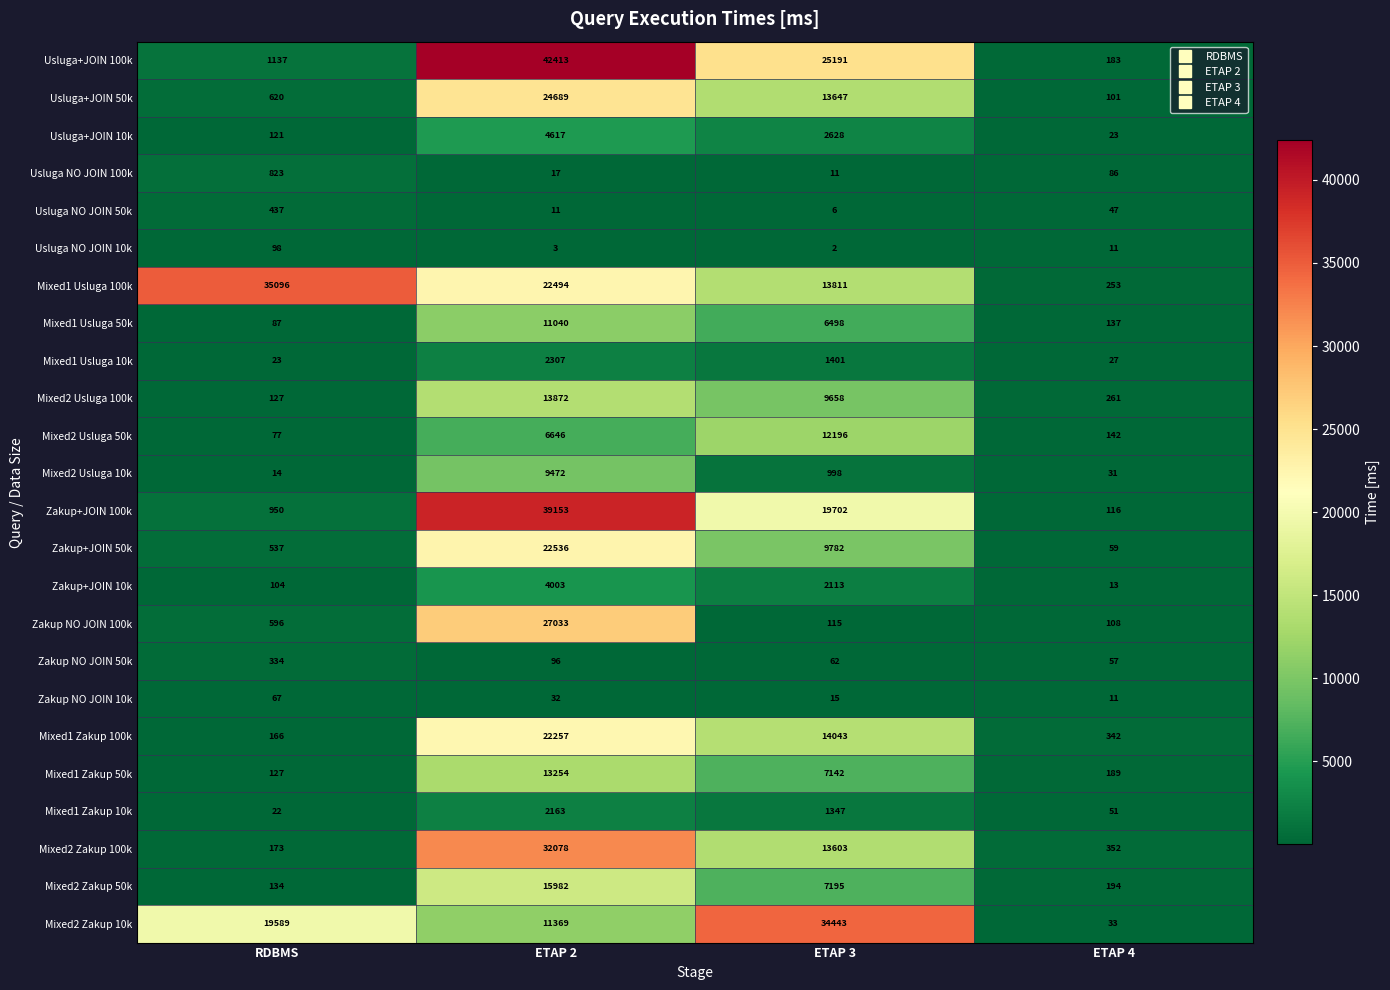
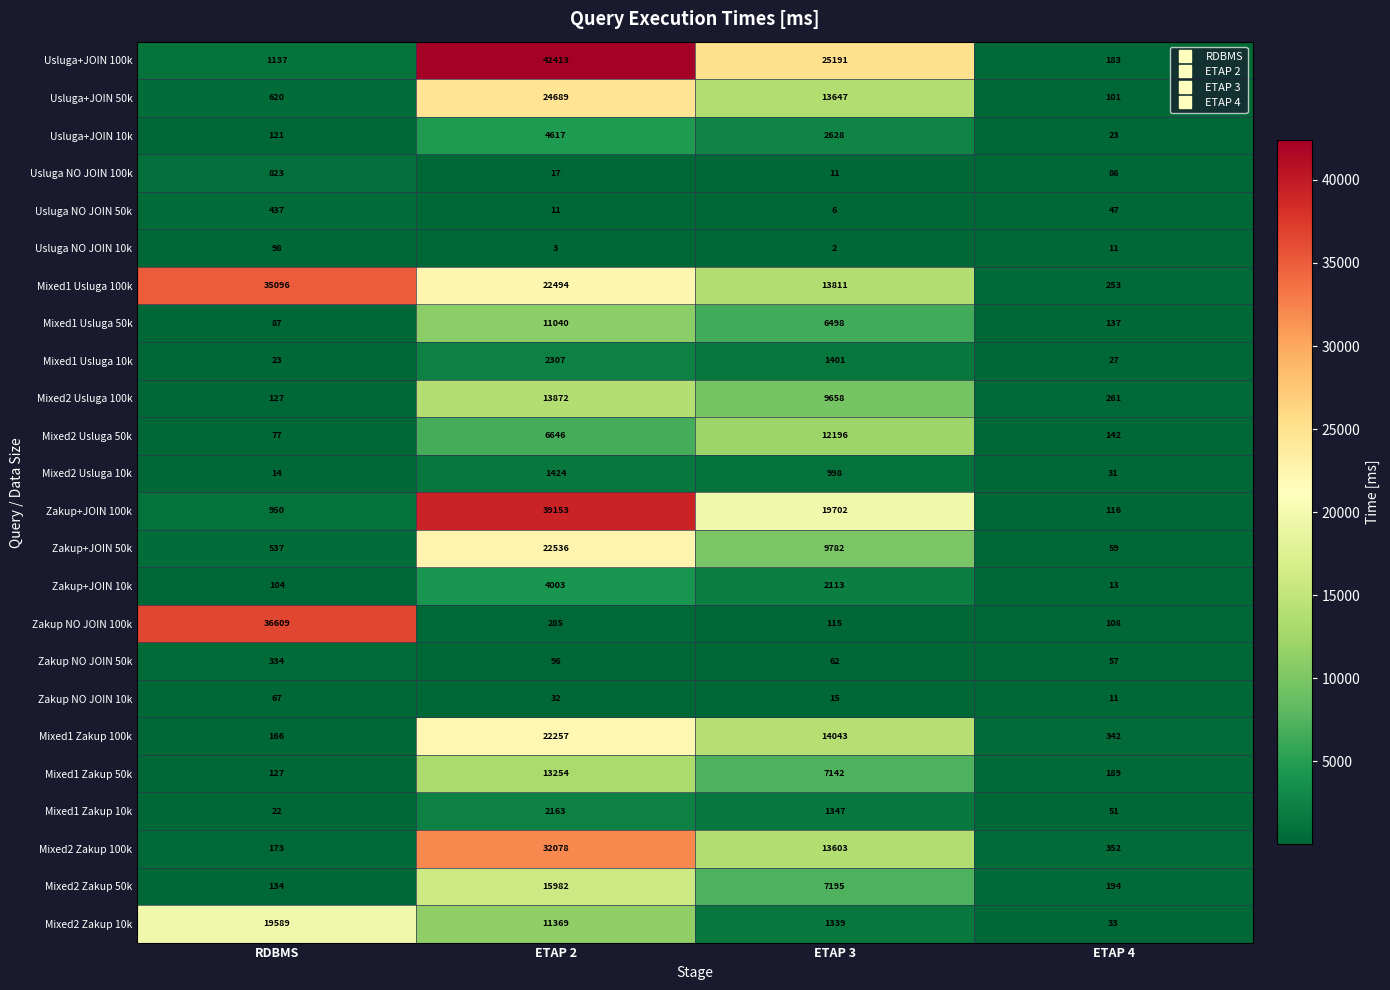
Mixed2 Usluga 10k, ETAP 2: 9472 -> 1424
Zakup NO JOIN 100k, RDBMS: 596 -> 36609
Zakup NO JOIN 100k, ETAP 2: 27033 -> 285
Mixed2 Zakup 10k, ETAP 3: 34443 -> 1339
